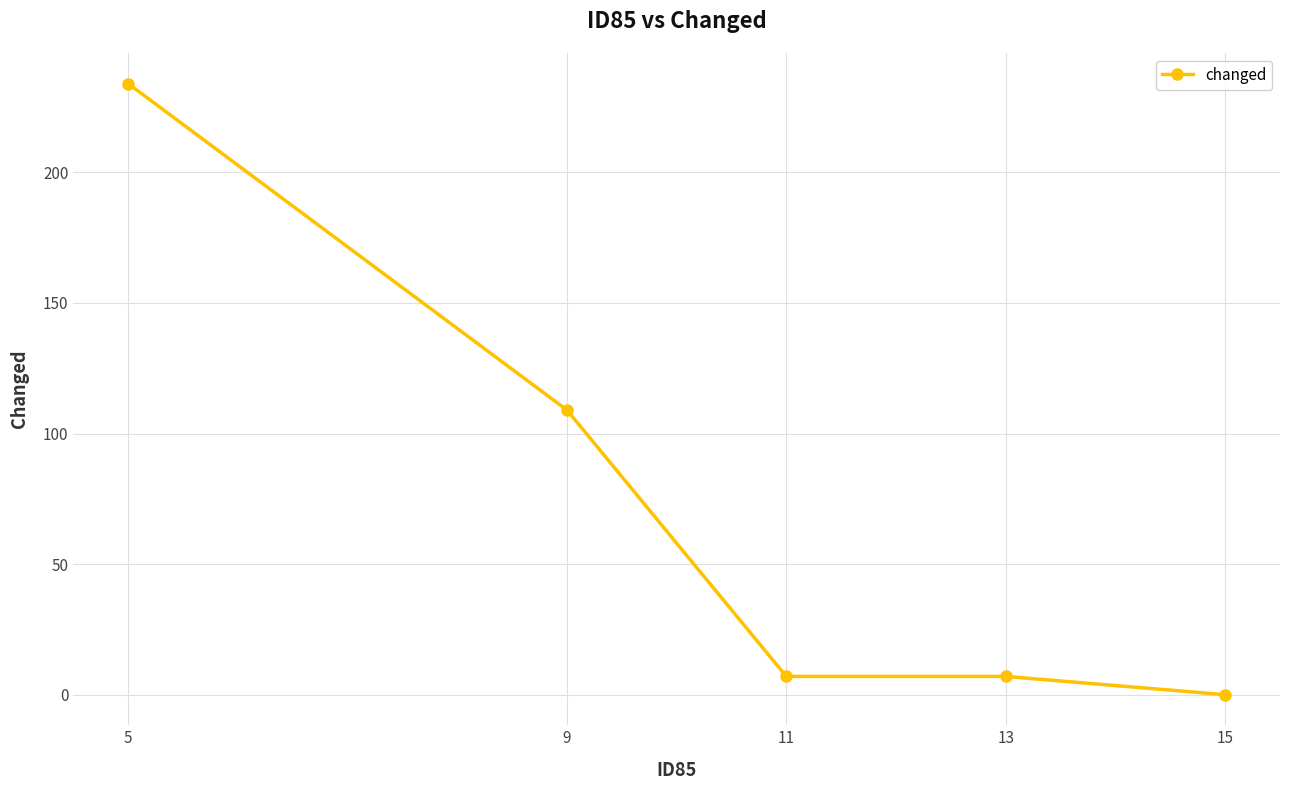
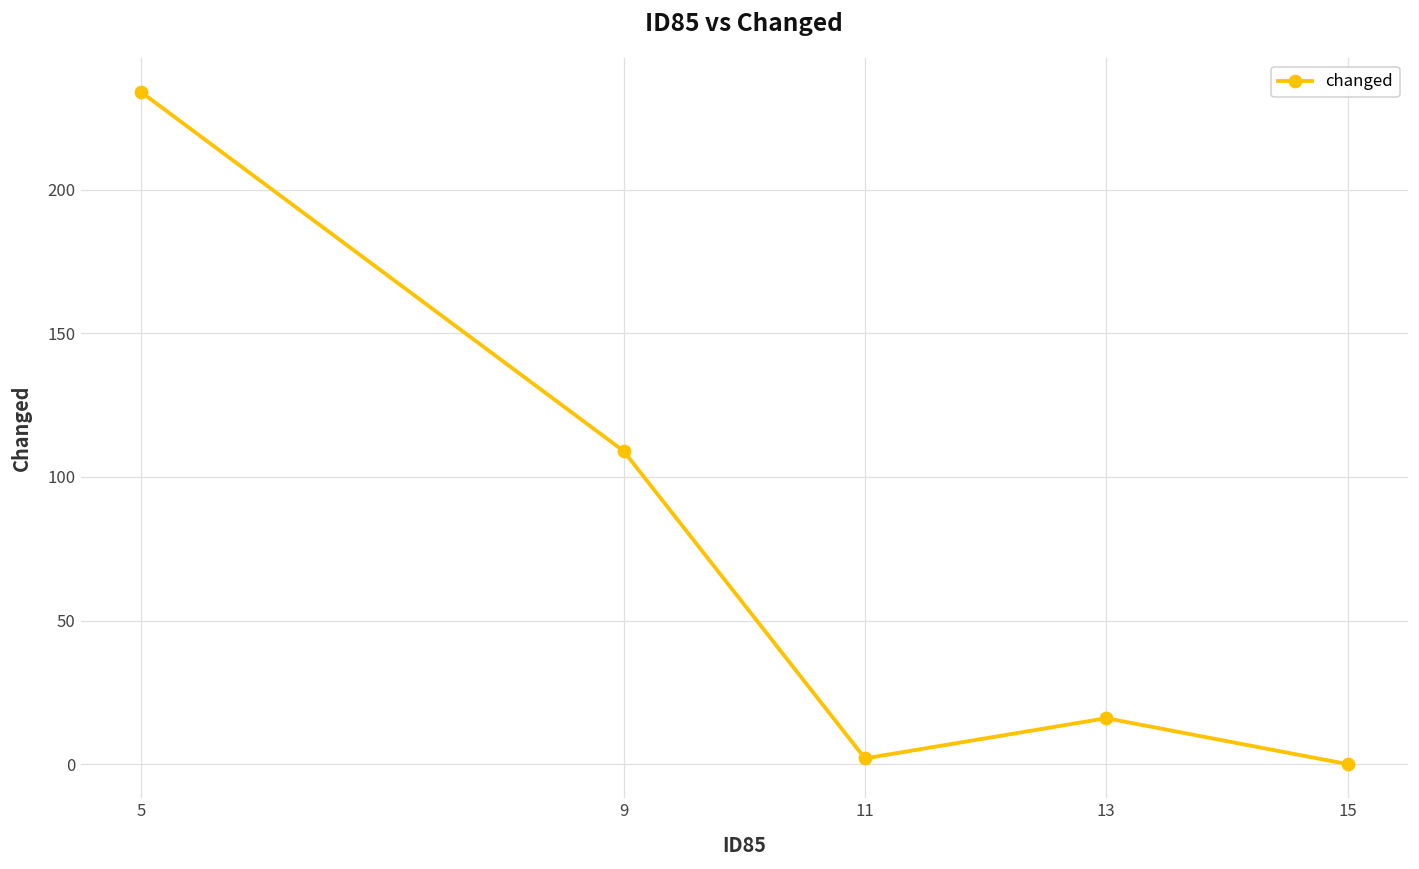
11: 7 -> 2
13: 7 -> 16
